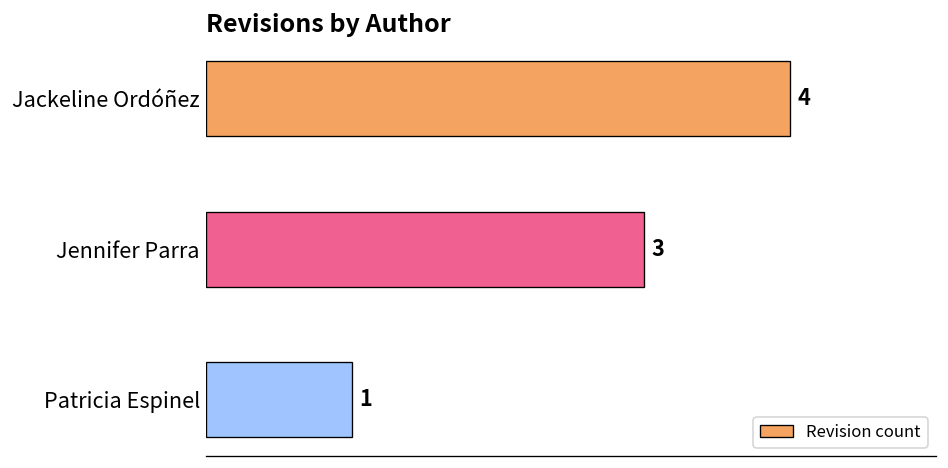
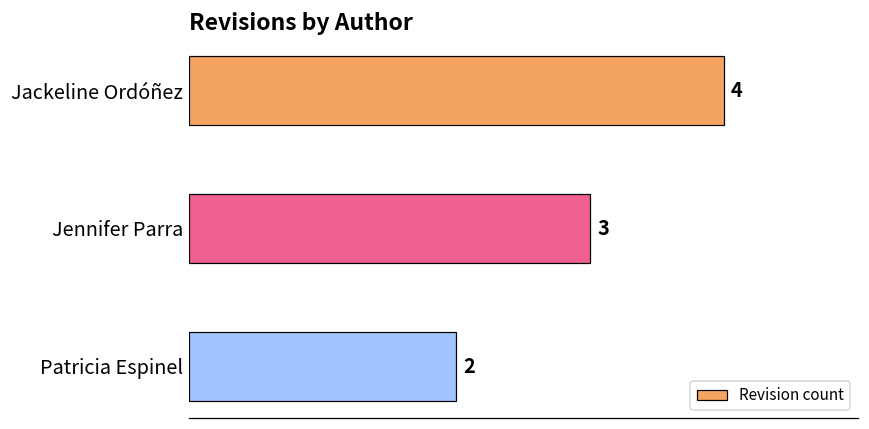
Patricia Espinel: 1 -> 2
